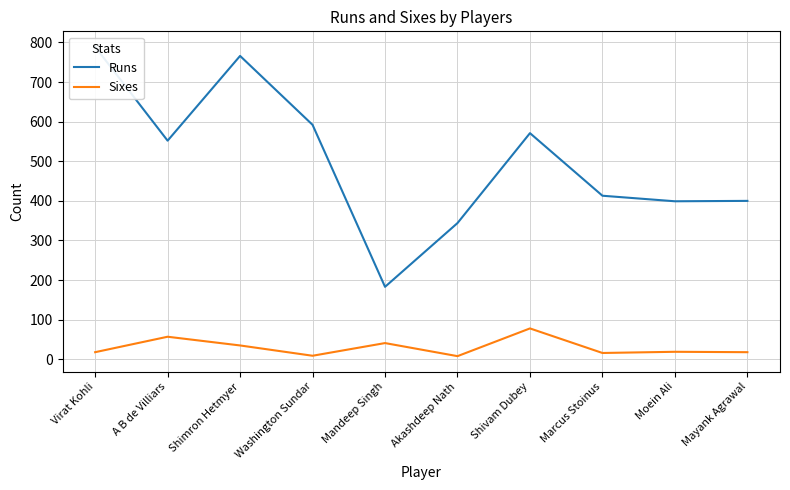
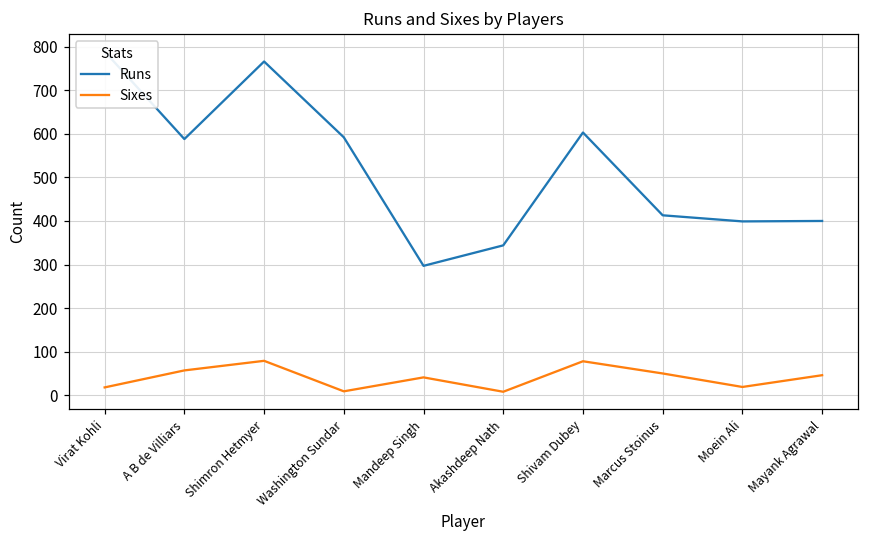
Runs, A B de Villiars: 550 -> 590
Sixes, Shimron Hetmyer: 40 -> 80
Runs, Mandeep Singh: 180 -> 300
Runs, Shivam Dubey: 570 -> 600
Sixes, Marcus Stoinus: 20 -> 50
Sixes, Mayank Agrawal: 20 -> 50
